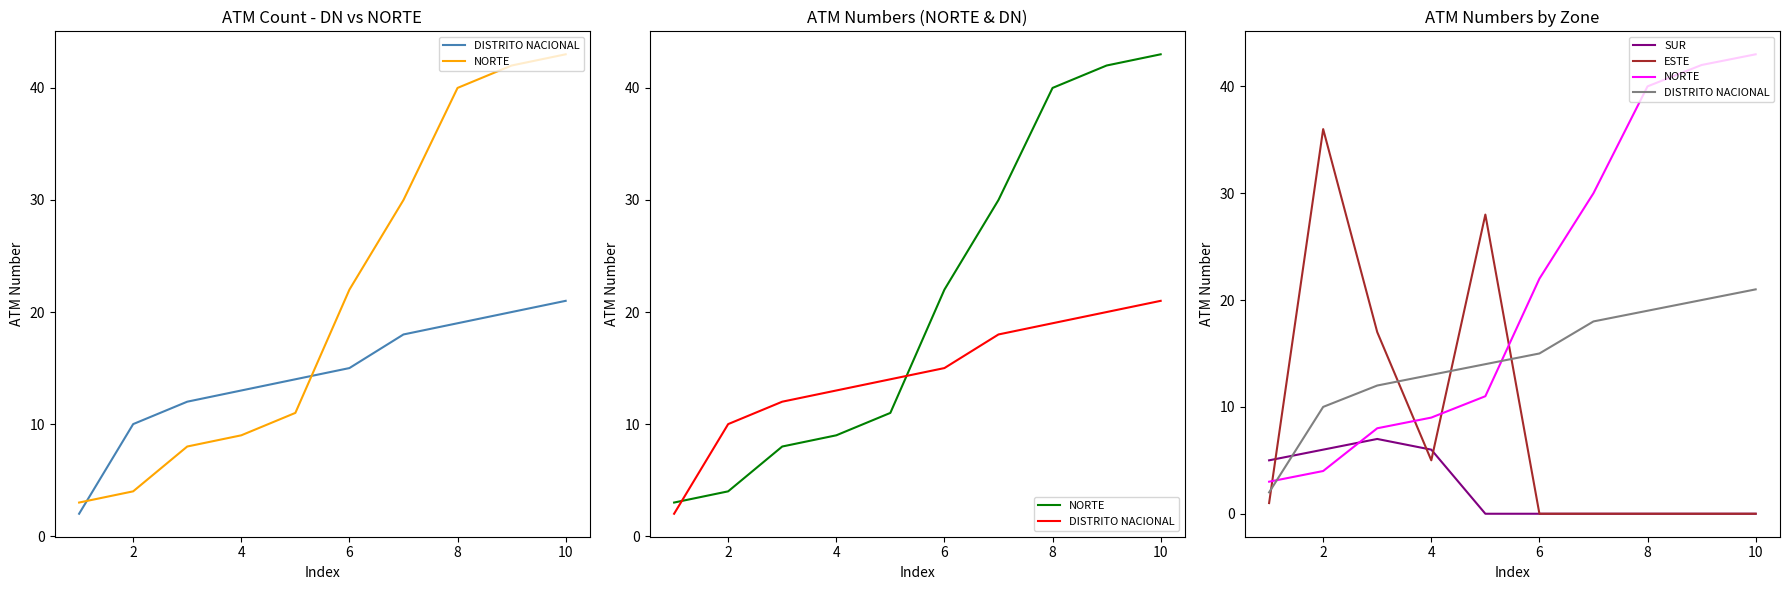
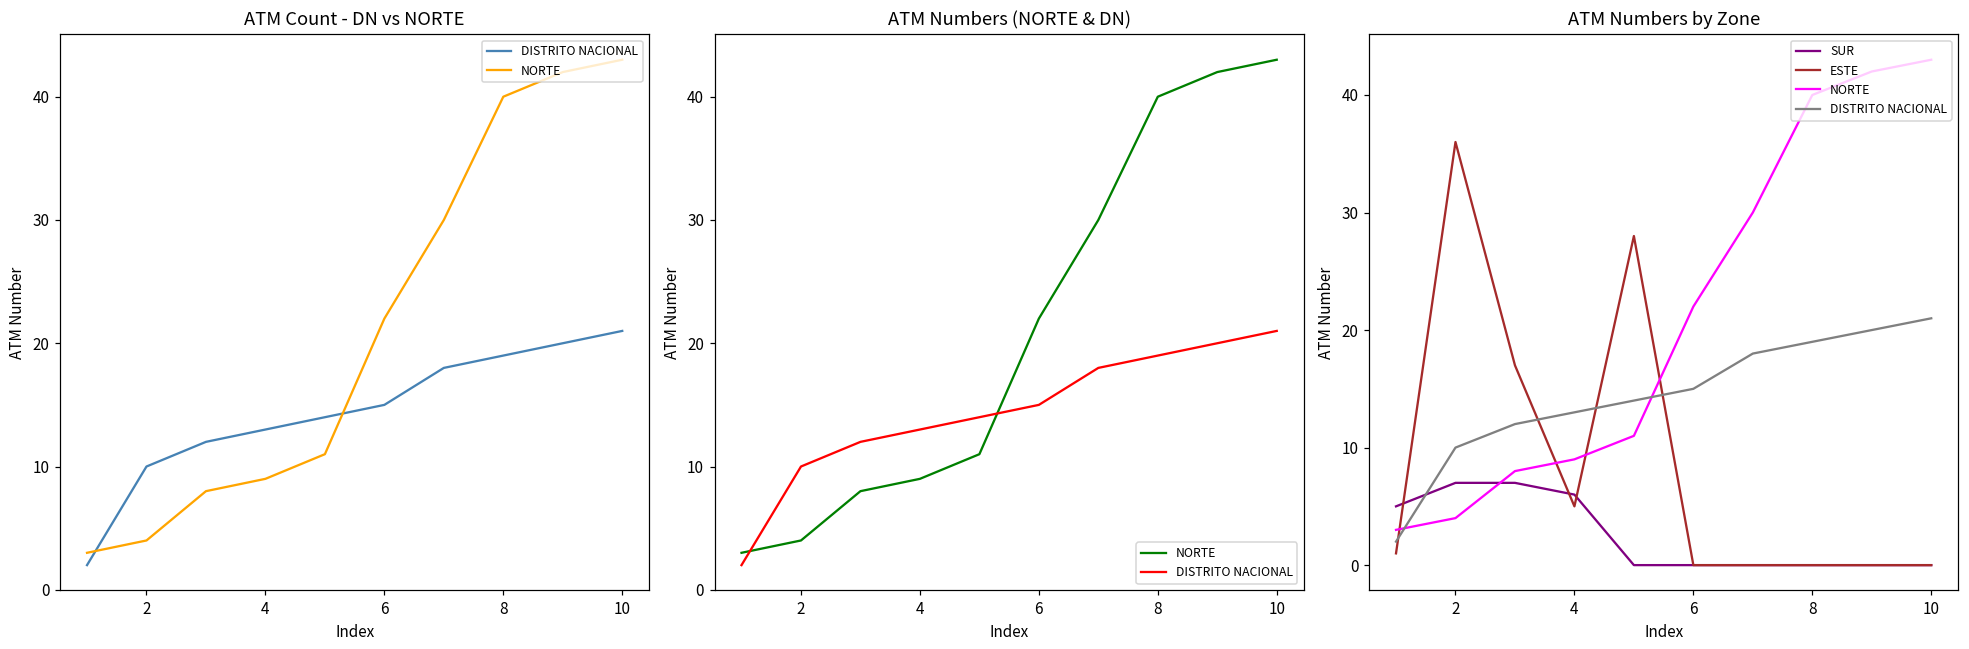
ATM Numbers by Zone, SUR, 2: 6 -> 7
